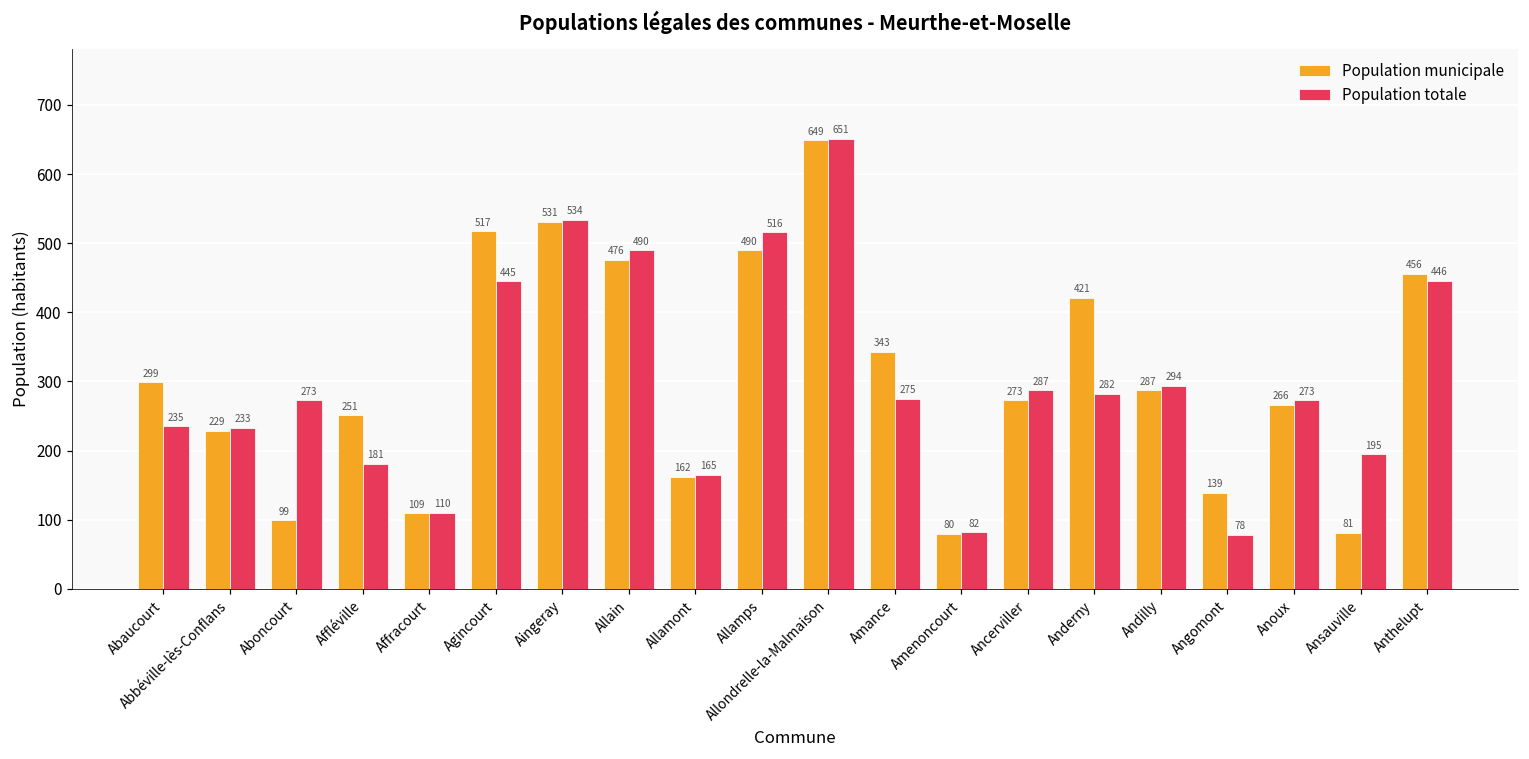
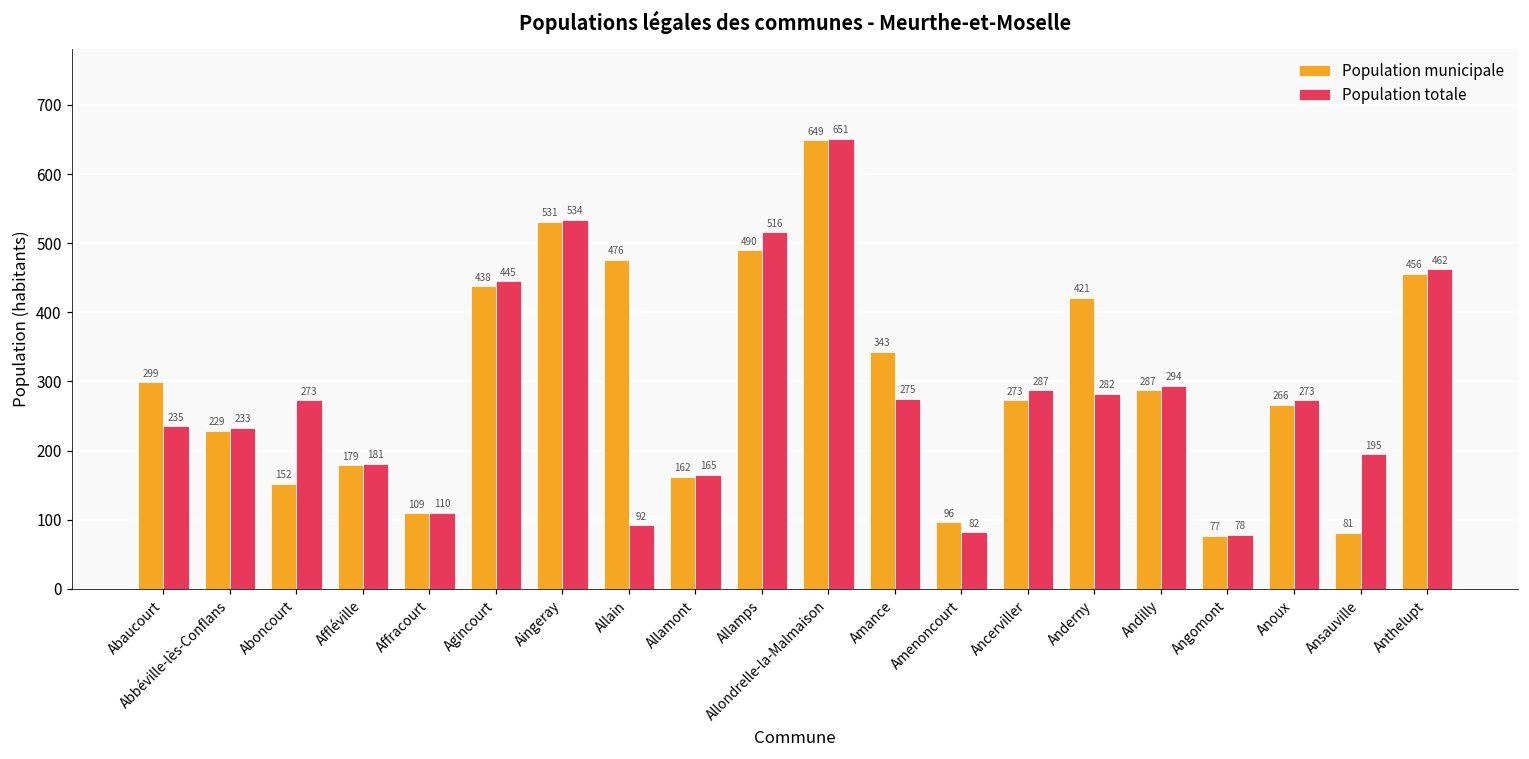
Population municipale, Aboncourt: 99 -> 152
Population municipale, Affléville: 251 -> 179
Population municipale, Agincourt: 517 -> 438
Population totale, Allain: 490 -> 92
Population municipale, Amenoncourt: 80 -> 96
Population municipale, Angomont: 139 -> 77
Population totale, Anthelupt: 446 -> 462
